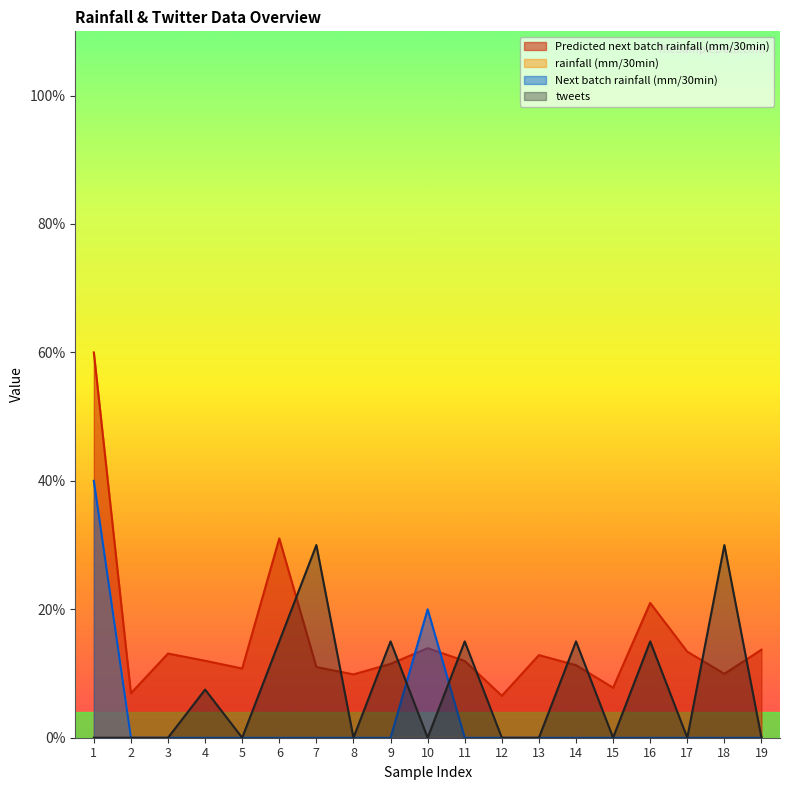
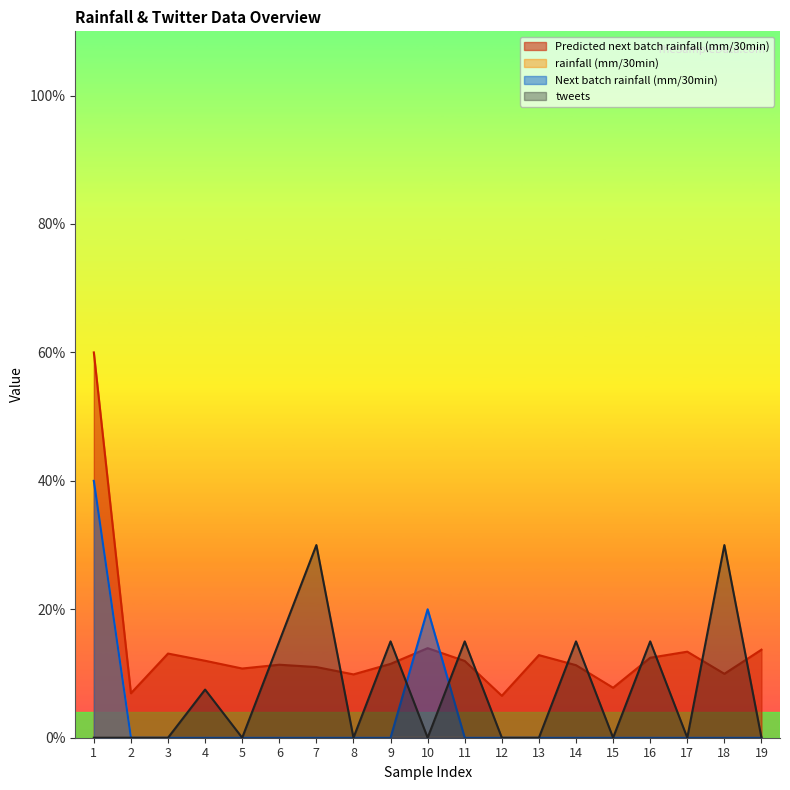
Predicted next batch rainfall (mm/30min), 6: 31% -> 11%
Predicted next batch rainfall (mm/30min), 16: 21% -> 12%
